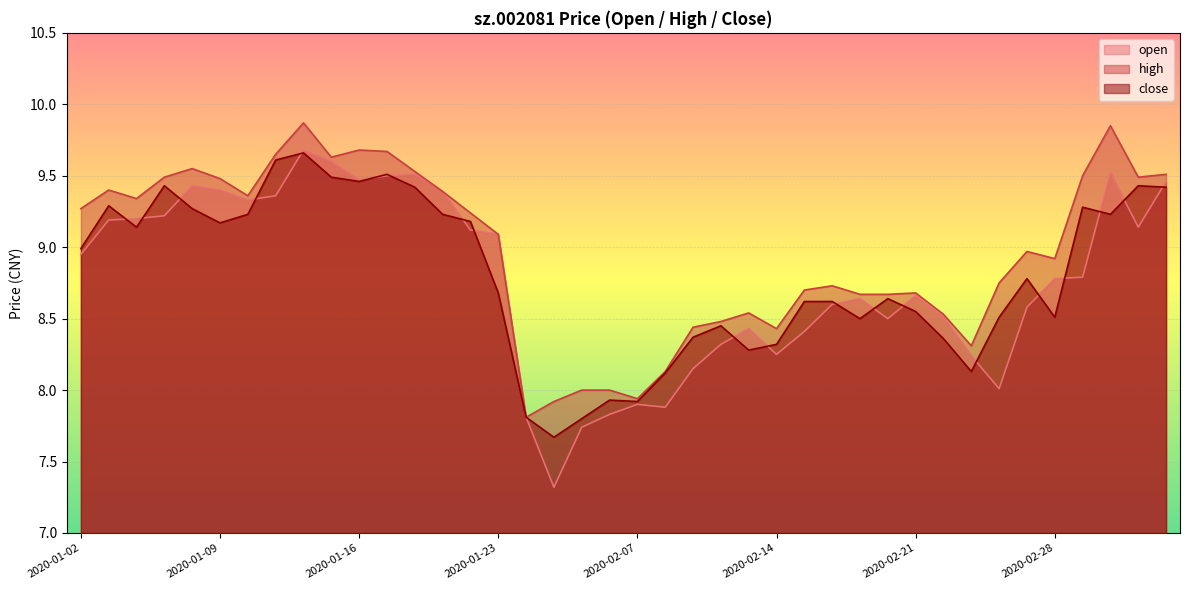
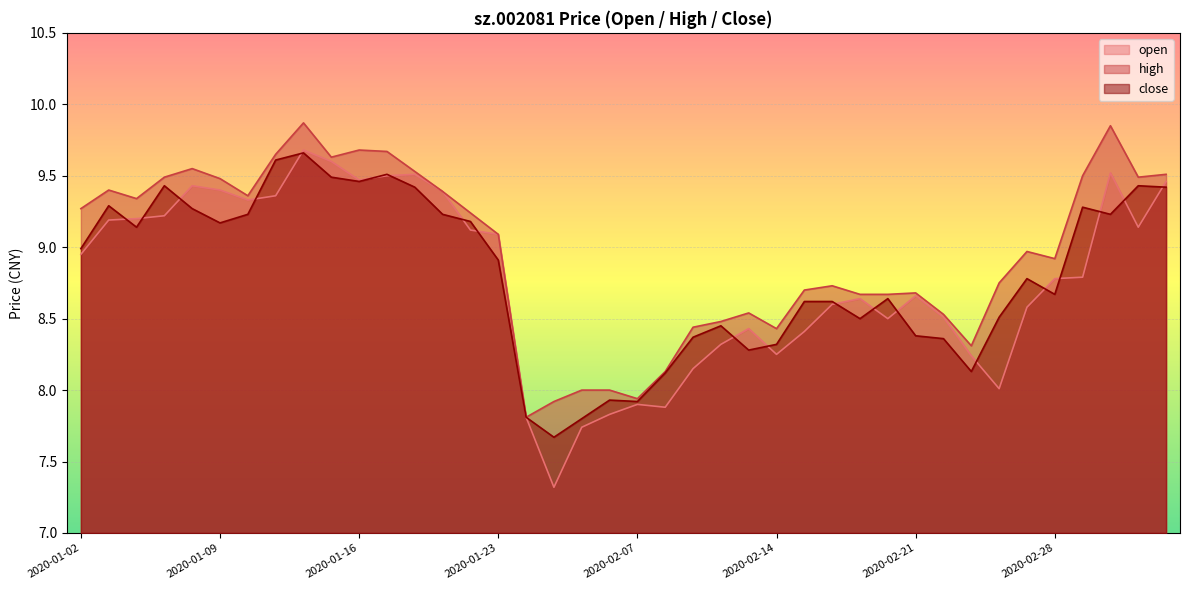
close, 2020-01-23: 8.68 -> 8.91
close, 2020-02-21: 8.55 -> 8.38
close, 2020-02-28: 8.51 -> 8.67
